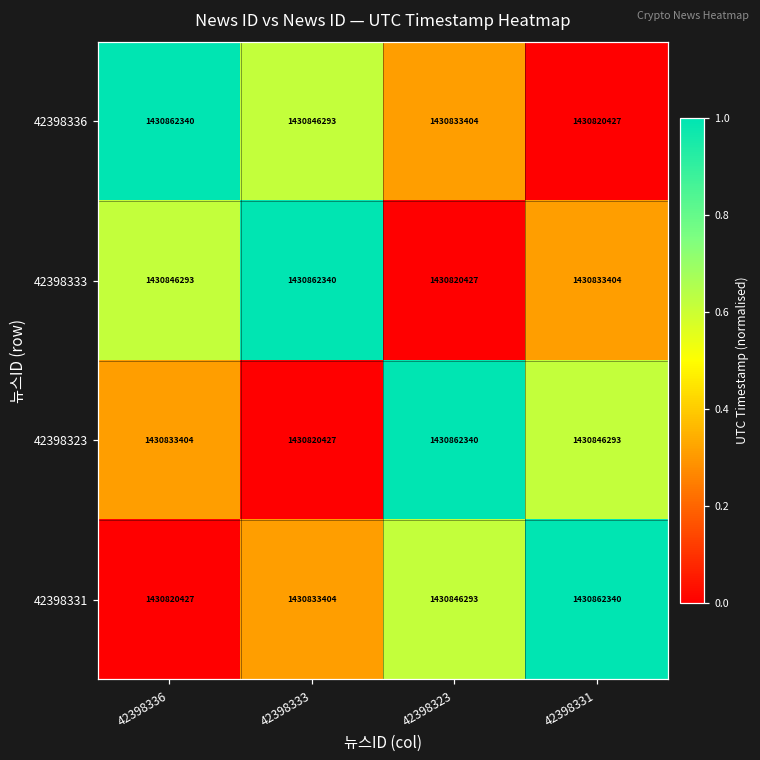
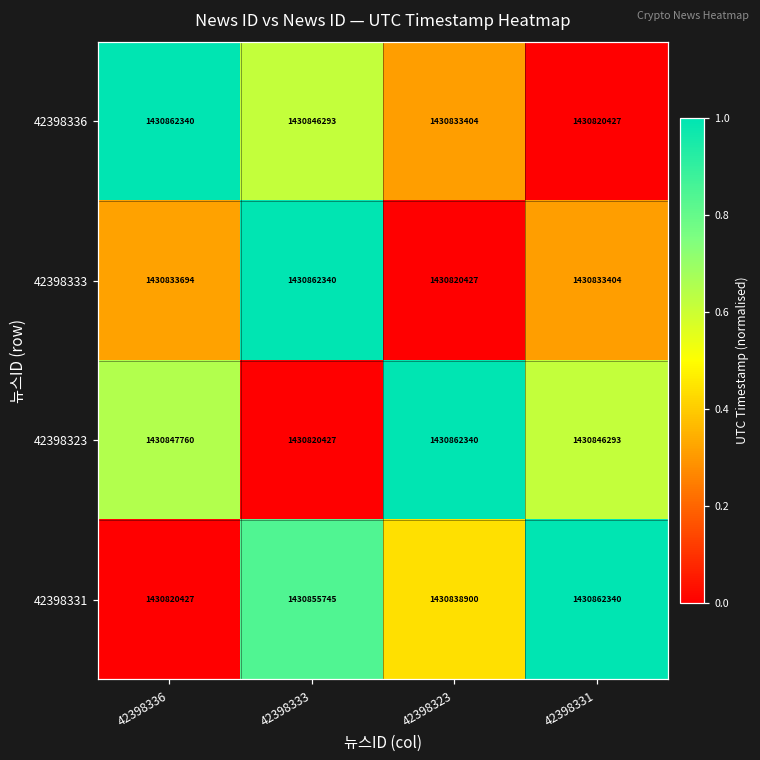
42398333, 42398336: 1430846293 -> 1430833694
42398323, 42398336: 1430833404 -> 1430847760
42398331, 42398333: 1430833404 -> 1430855745
42398331, 42398323: 1430846293 -> 1430838900
